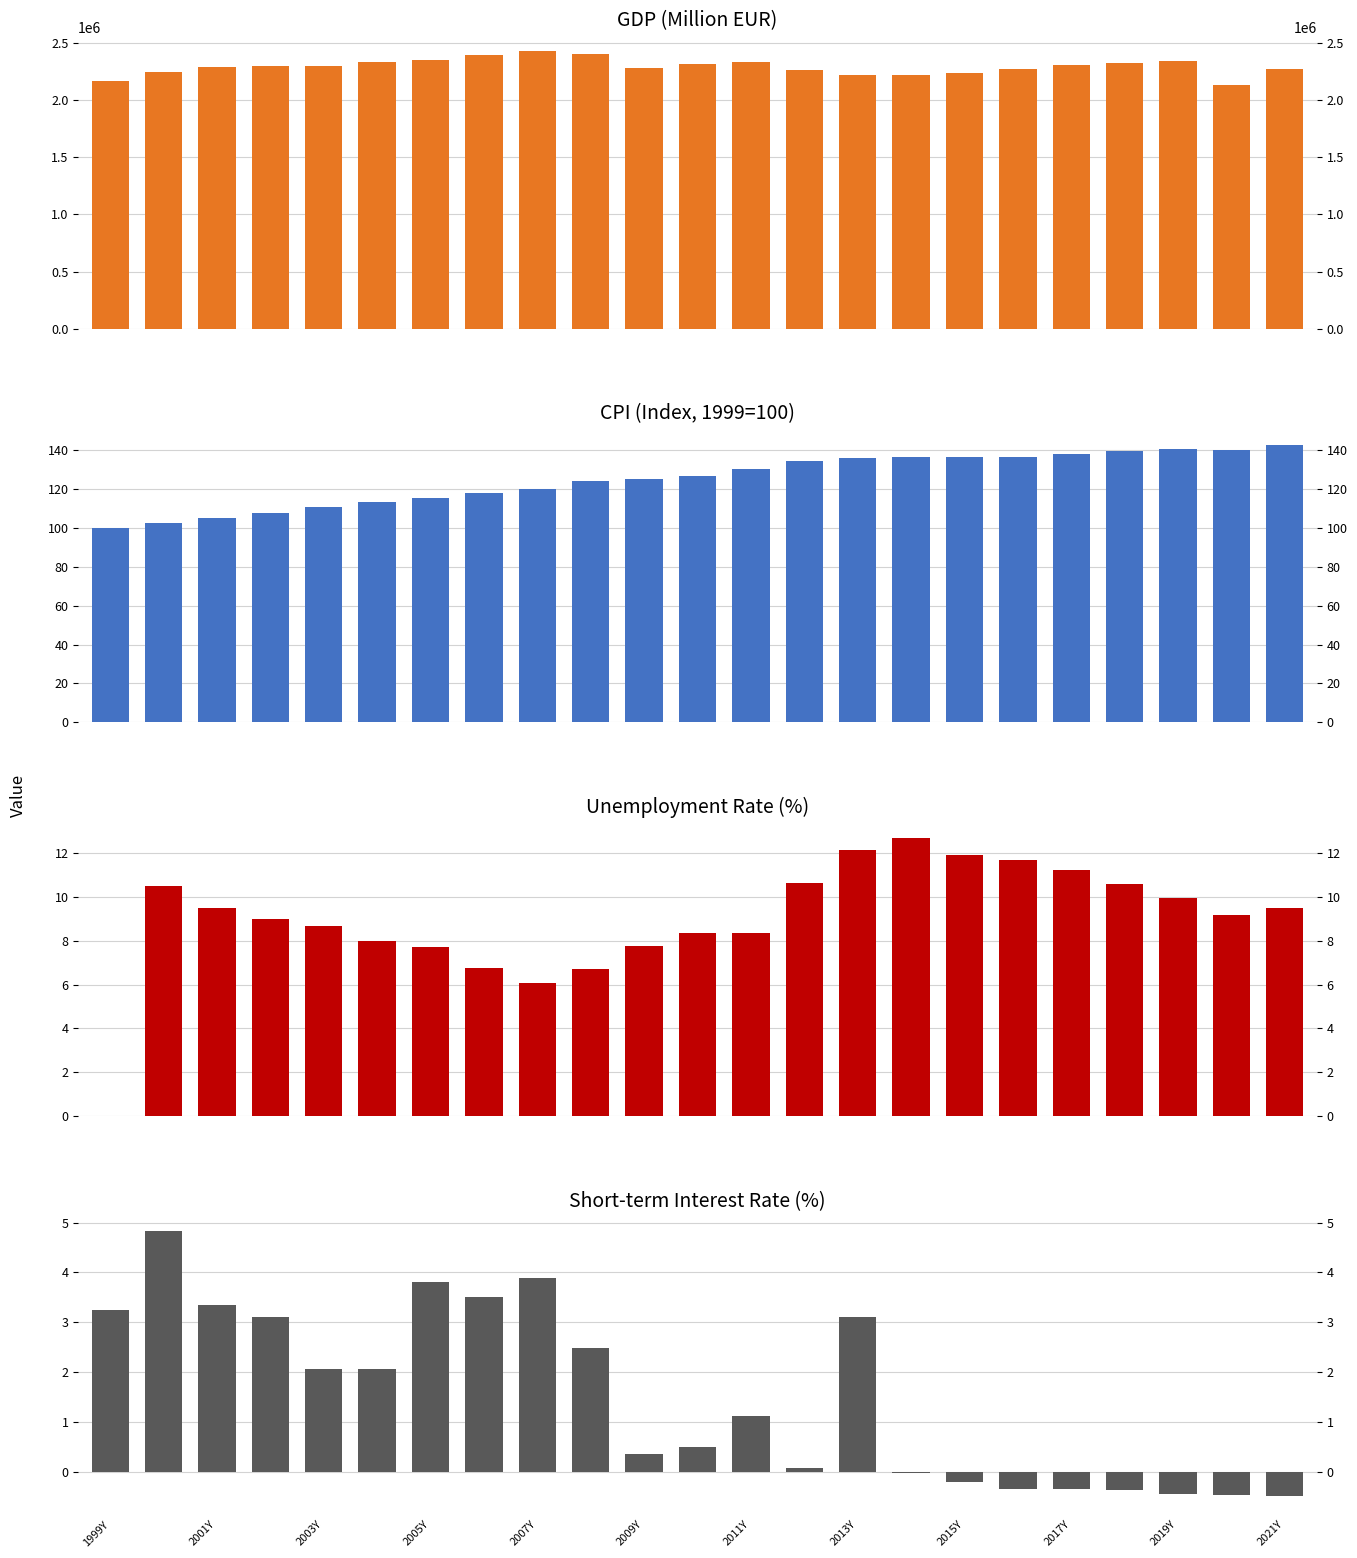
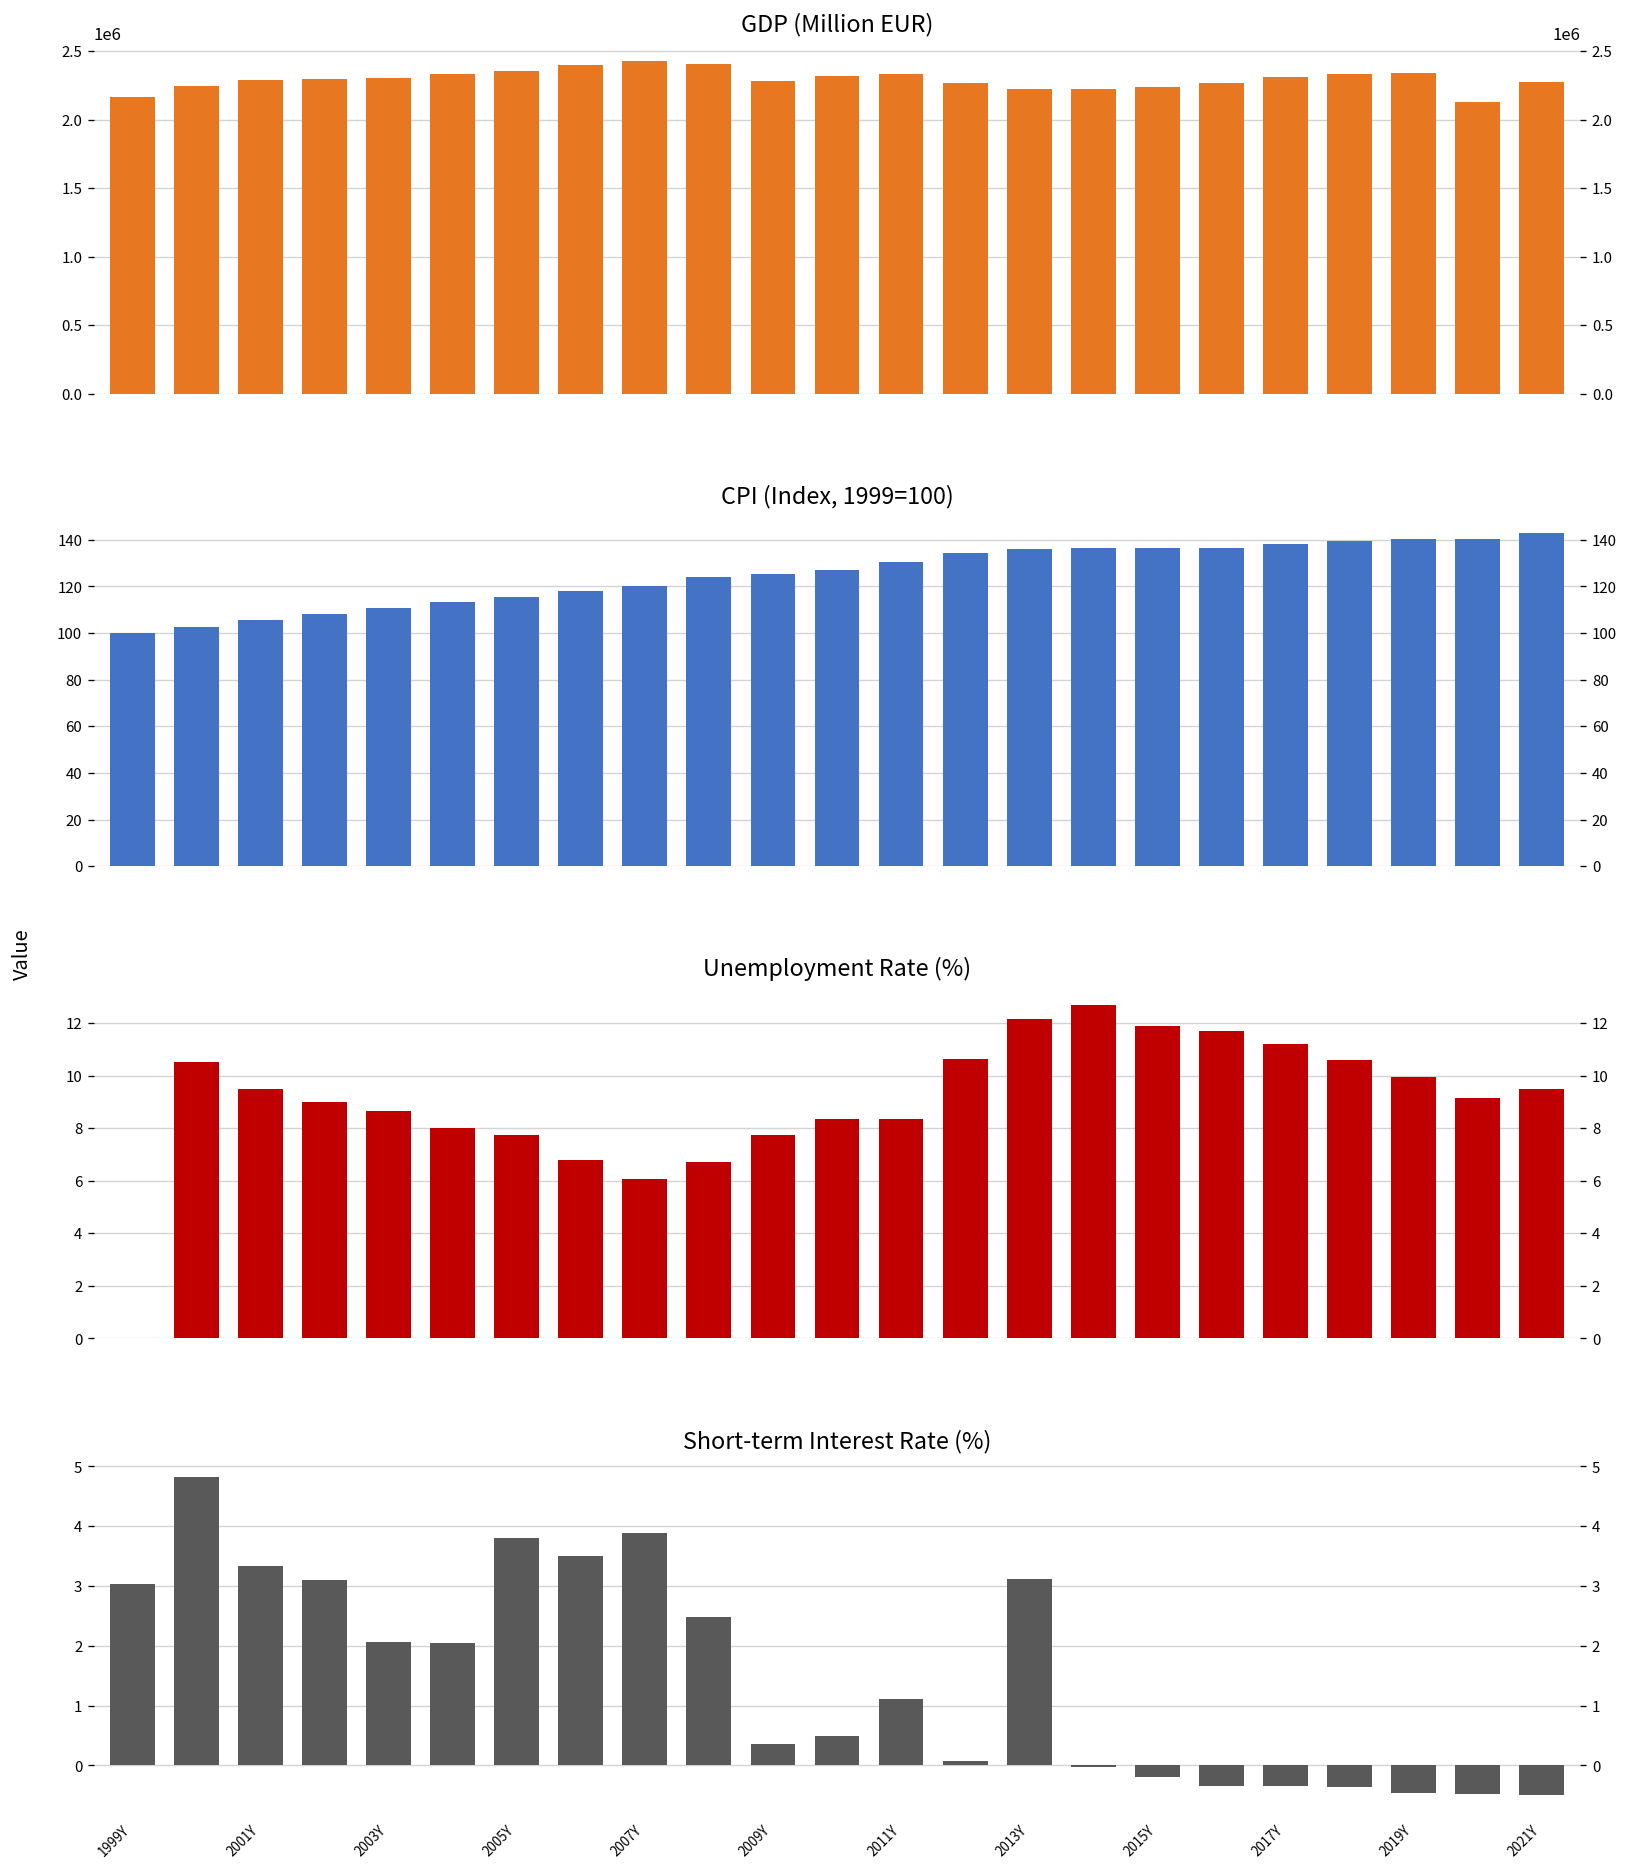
Short-term Interest Rate (%), 1999Y: 3.2 -> 3.0
